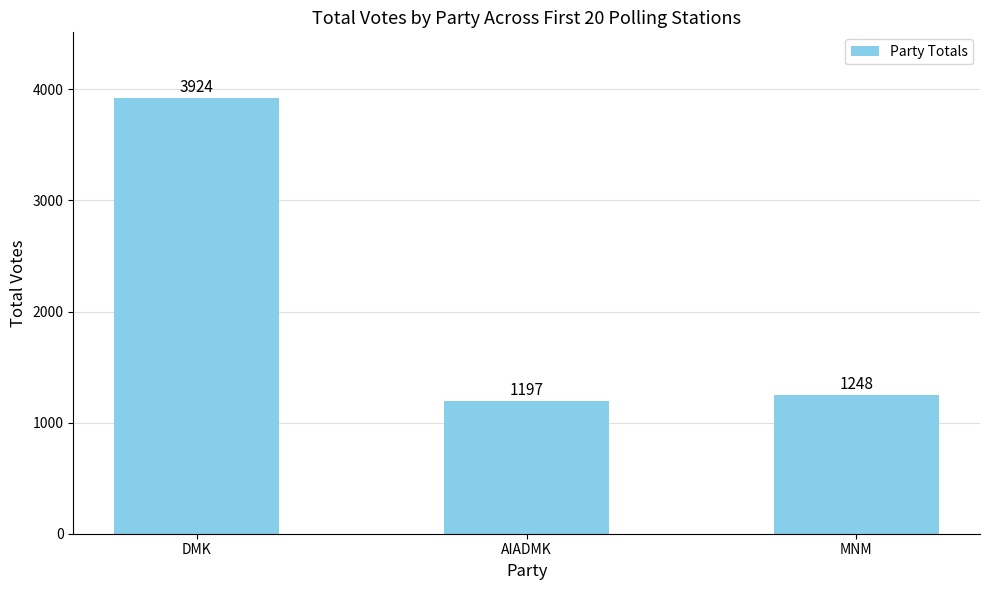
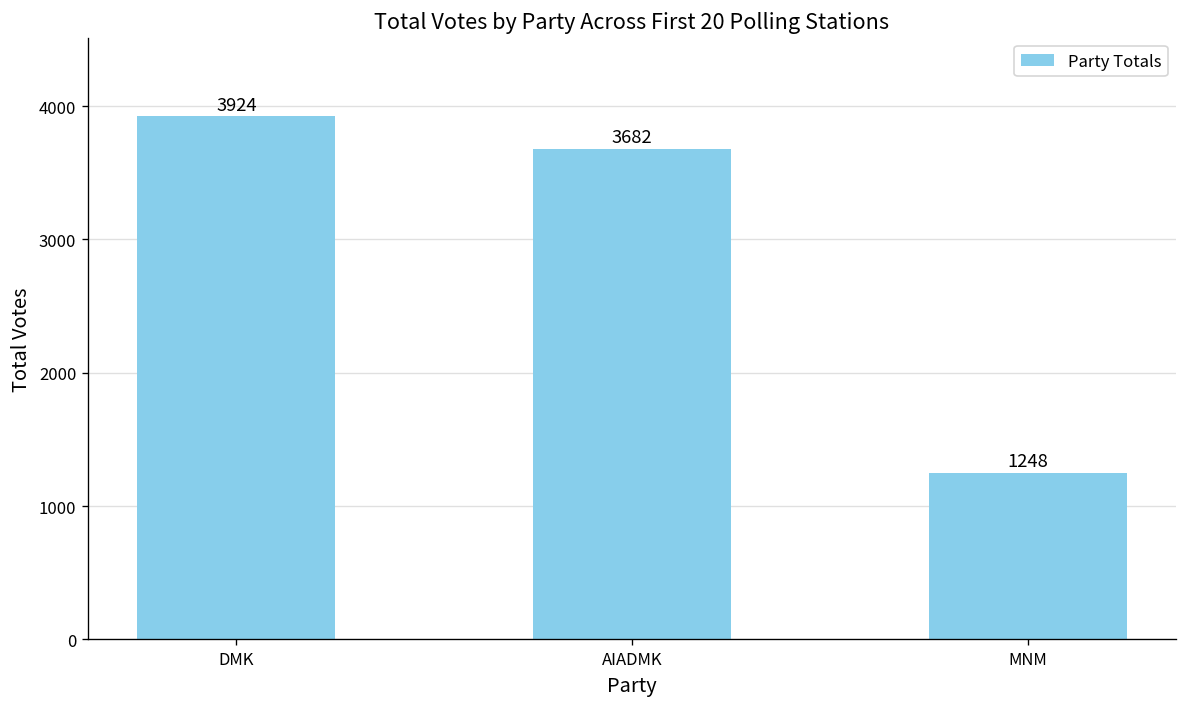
AIADMK: 1197 -> 3682
